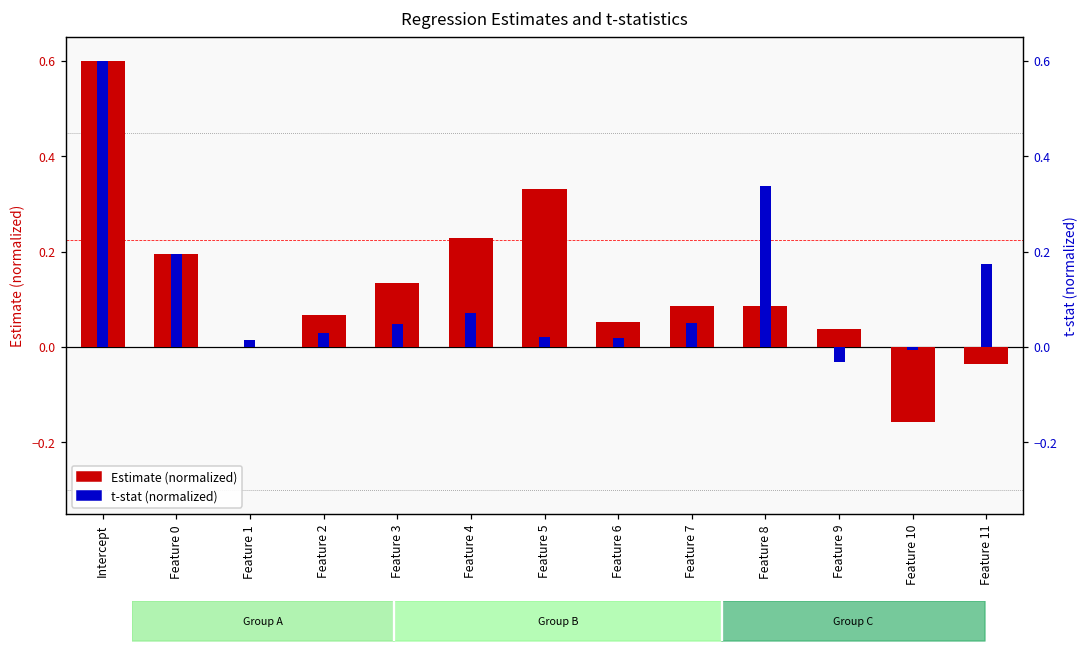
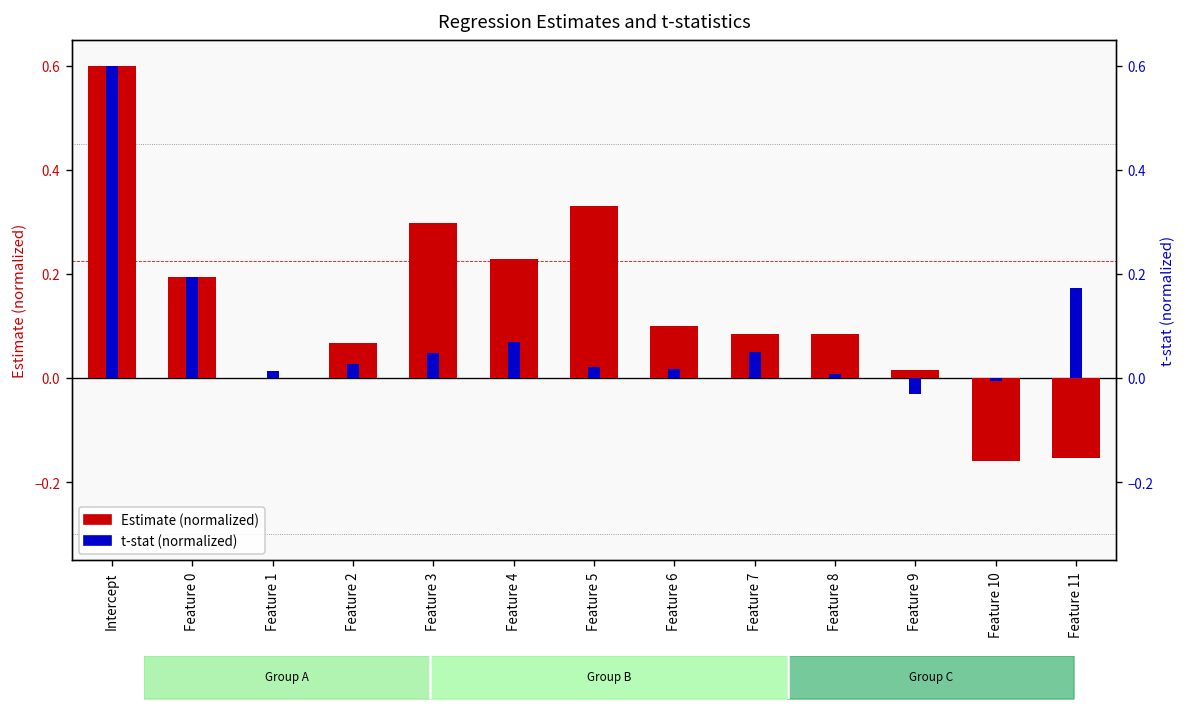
Estimate (normalized), Feature 3: 0.13 -> 0.30
Estimate (normalized), Feature 6: 0.05 -> 0.10
Estimate (normalized), Feature 9: 0.04 -> 0.02
Estimate (normalized), Feature 11: -0.04 -> -0.15
t-stat (normalized), Feature 8: 0.34 -> 0.01
